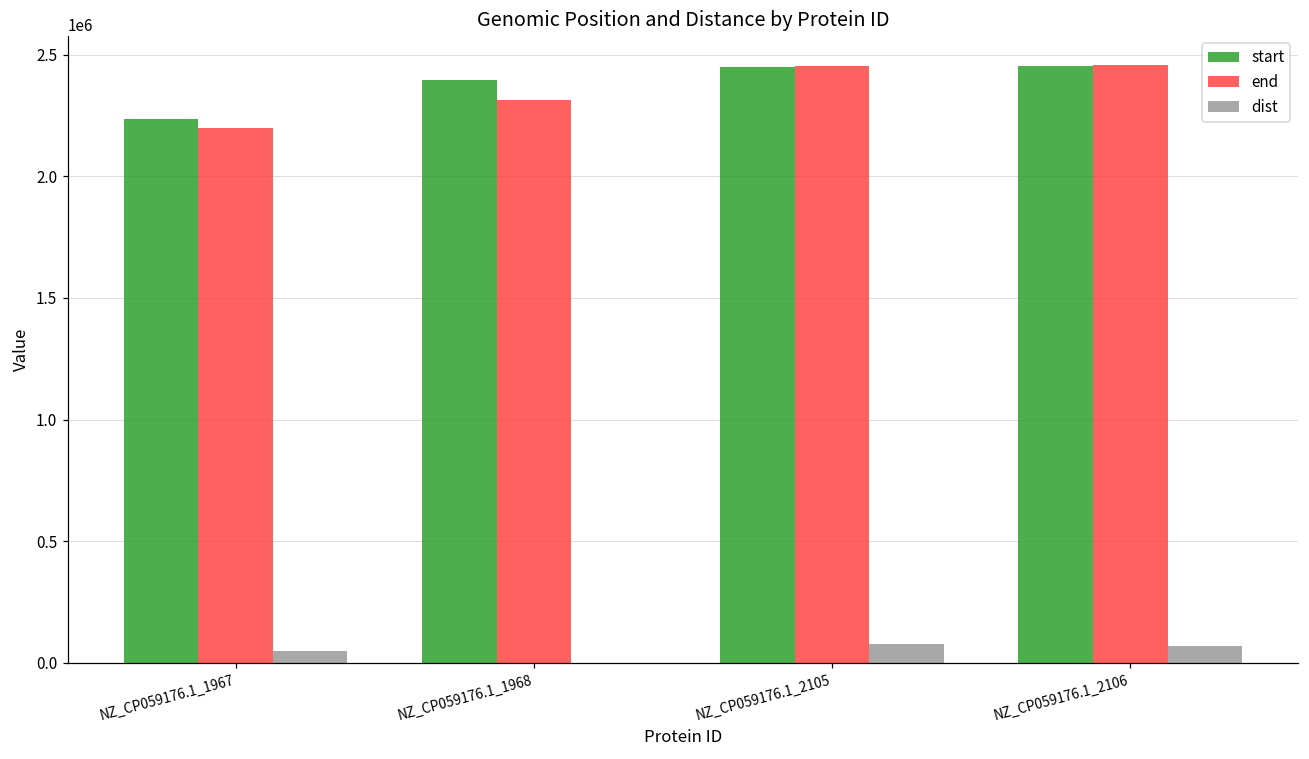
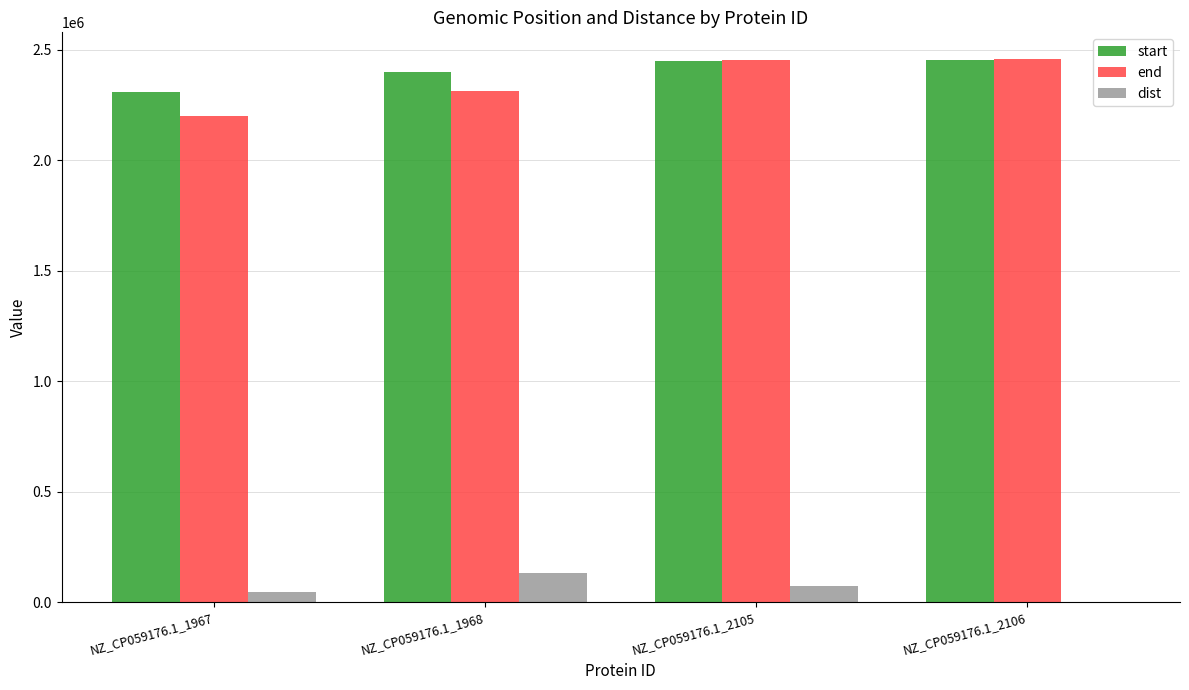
start, NZ_CP059176.1_1967: 2240000 -> 2310000
dist, NZ_CP059176.1_1968: 0 -> 130000
dist, NZ_CP059176.1_2106: 70000 -> 0
